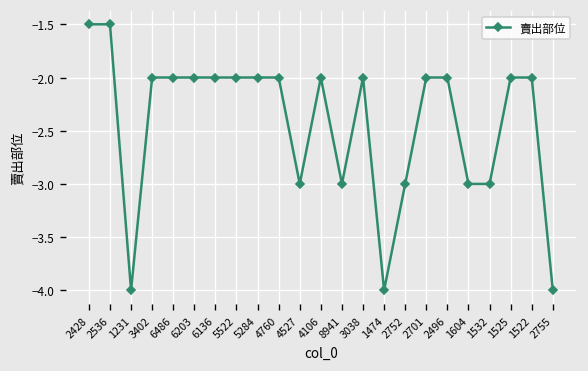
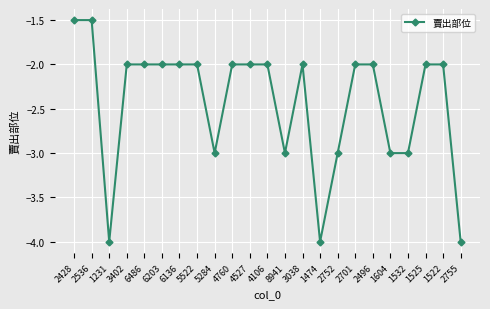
5284: -2 -> -3
4527: -3 -> -2
